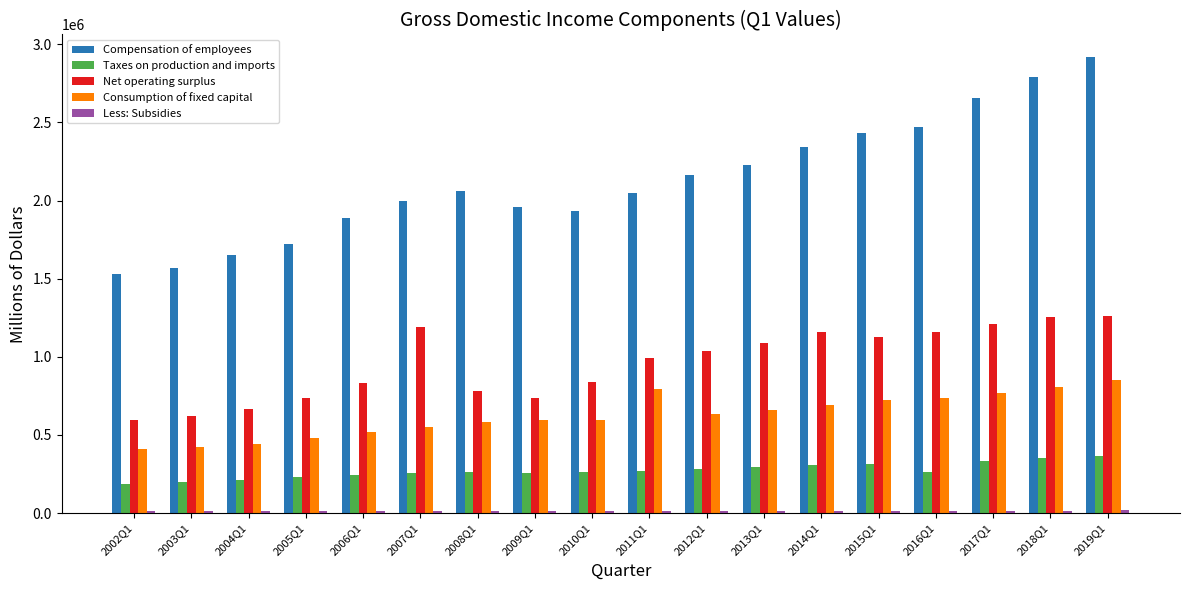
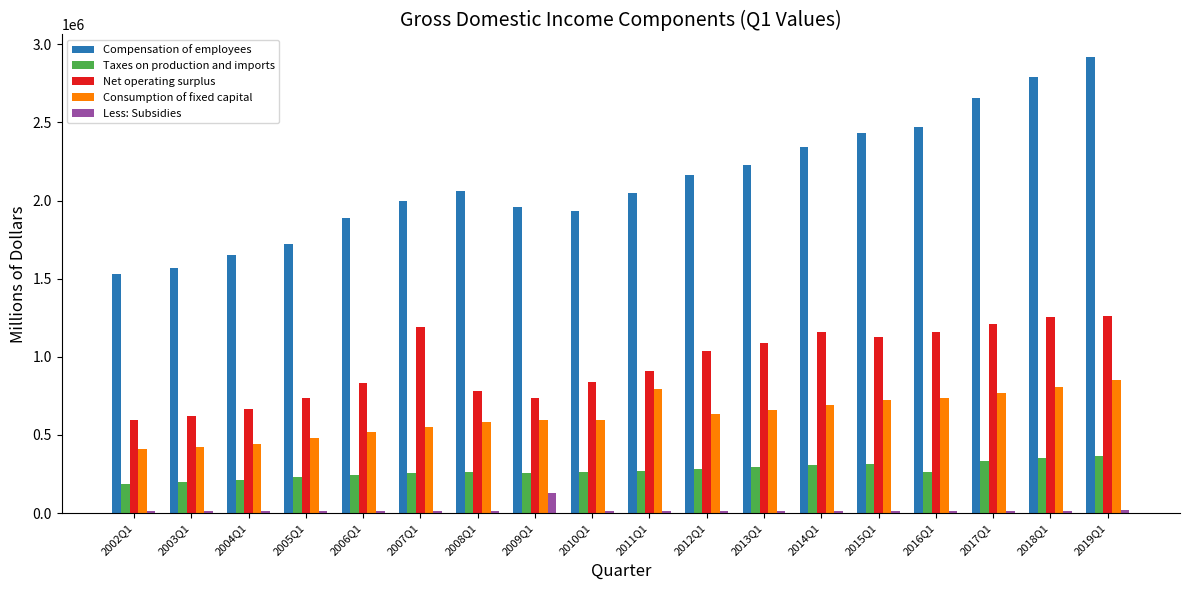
Less: Subsidies, 2009Q1: 10000 -> 130000
Net operating surplus, 2011Q1: 990000 -> 910000
